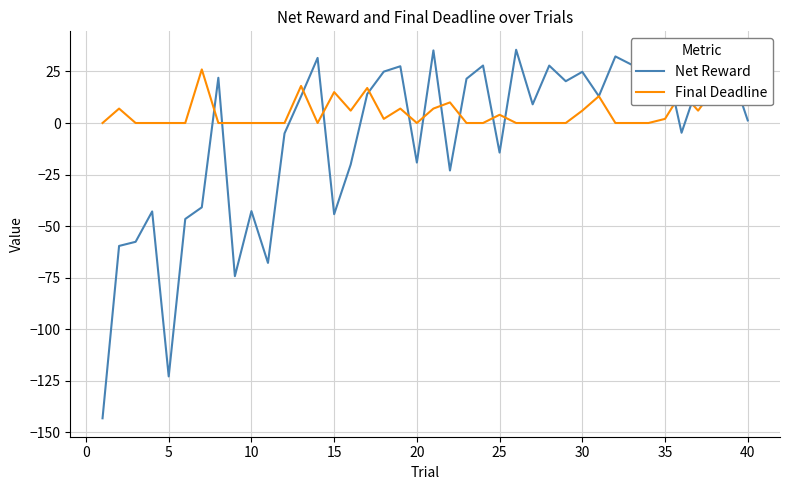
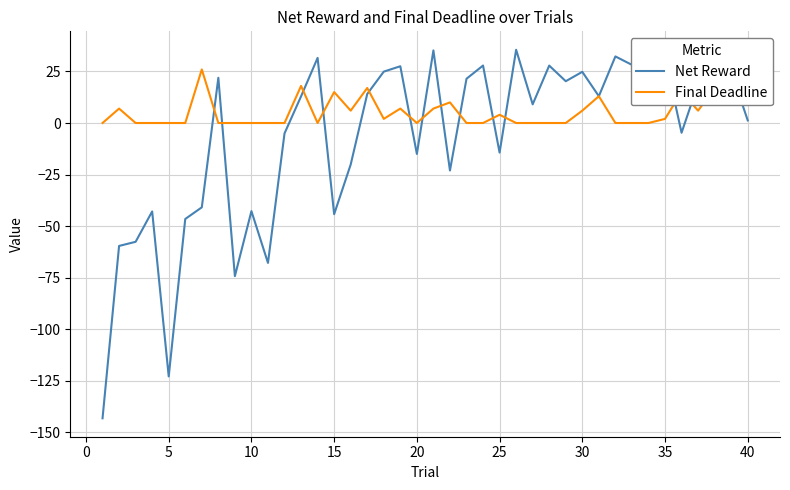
Net Reward, 20: -19 -> -15
